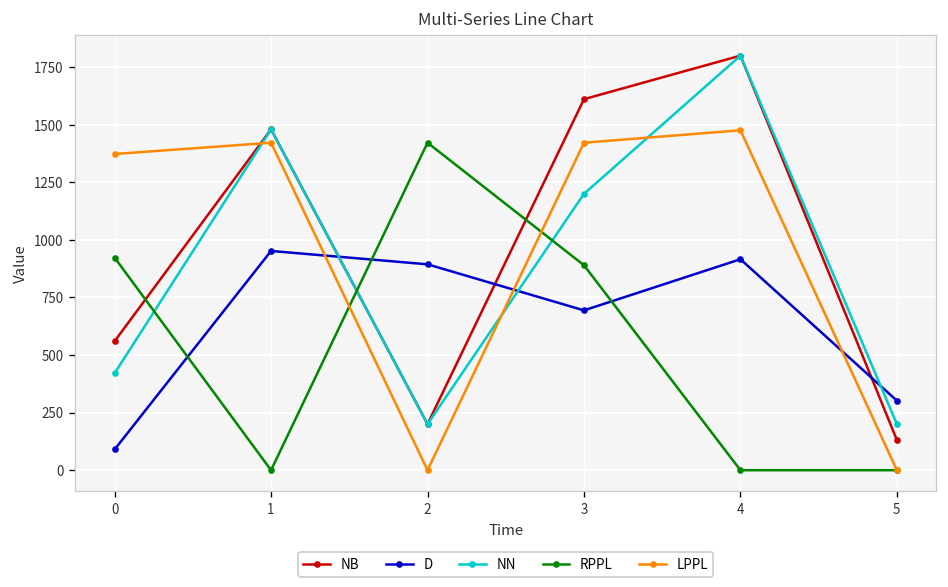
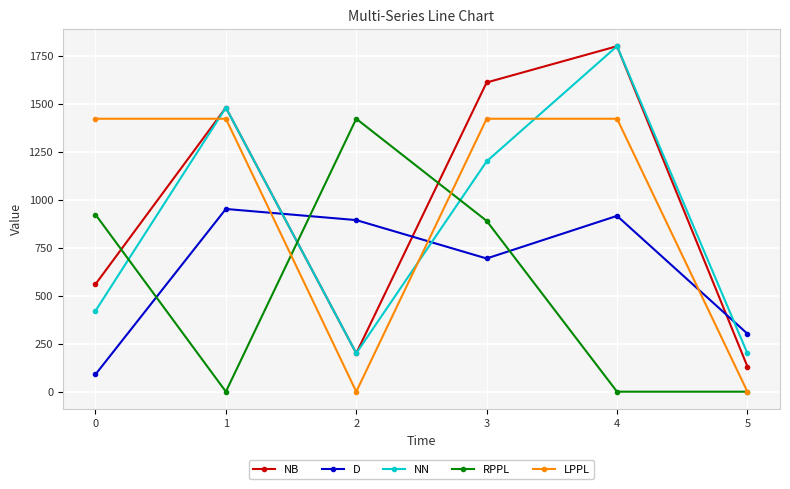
LPPL, 0: 1370 -> 1420
LPPL, 4: 1480 -> 1420
